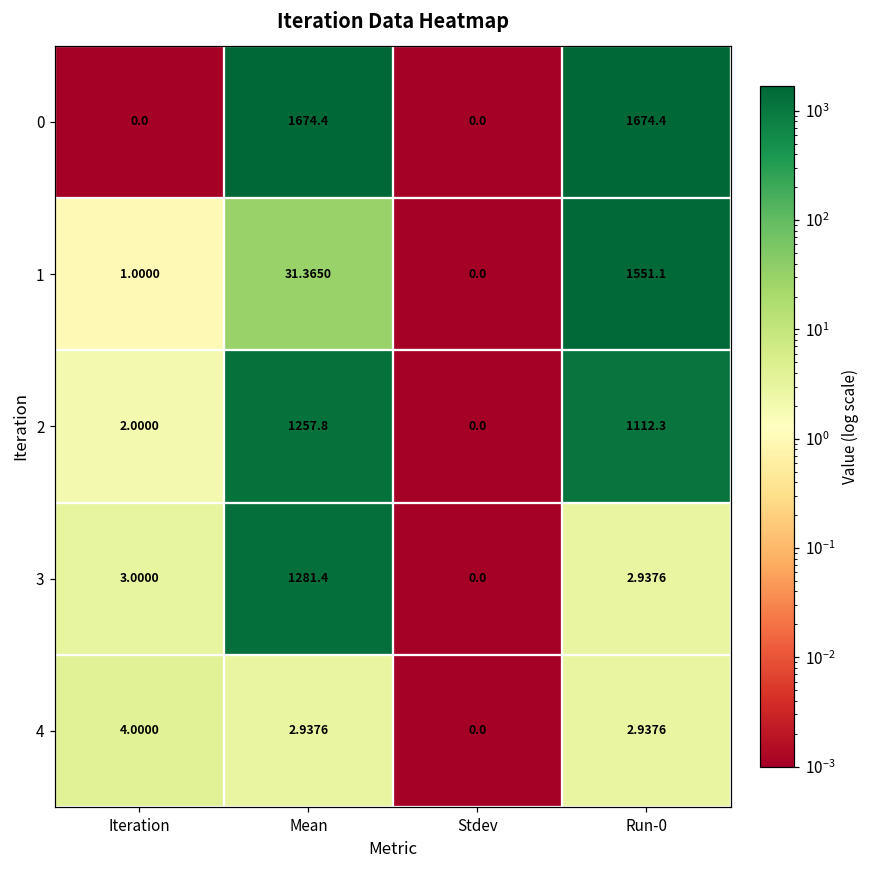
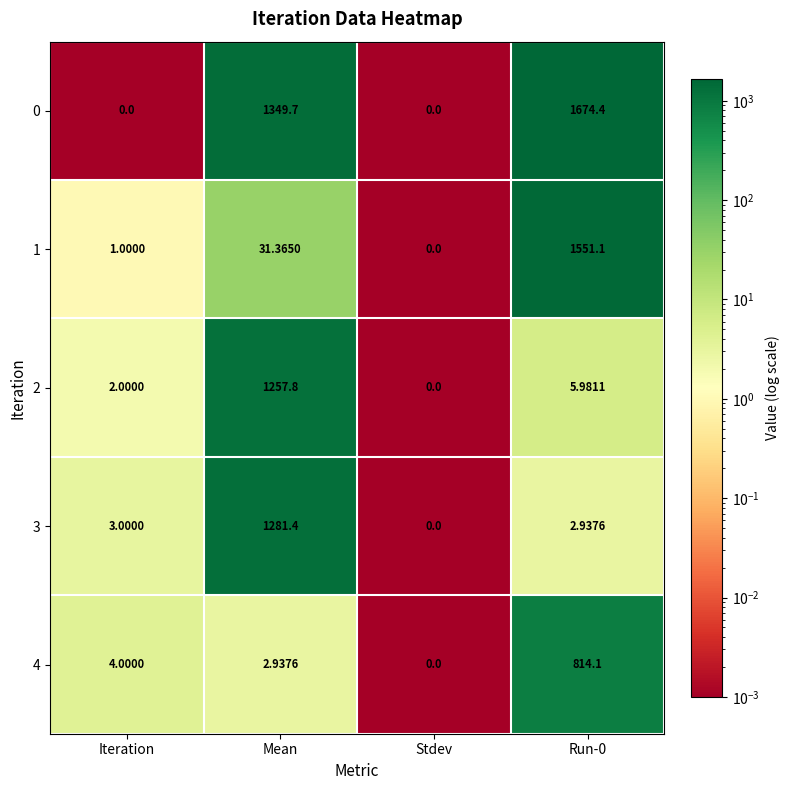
0, Mean: 1674.4 -> 1349.7
2, Run-0: 1112.3 -> 5.9811
4, Run-0: 2.9376 -> 814.1
